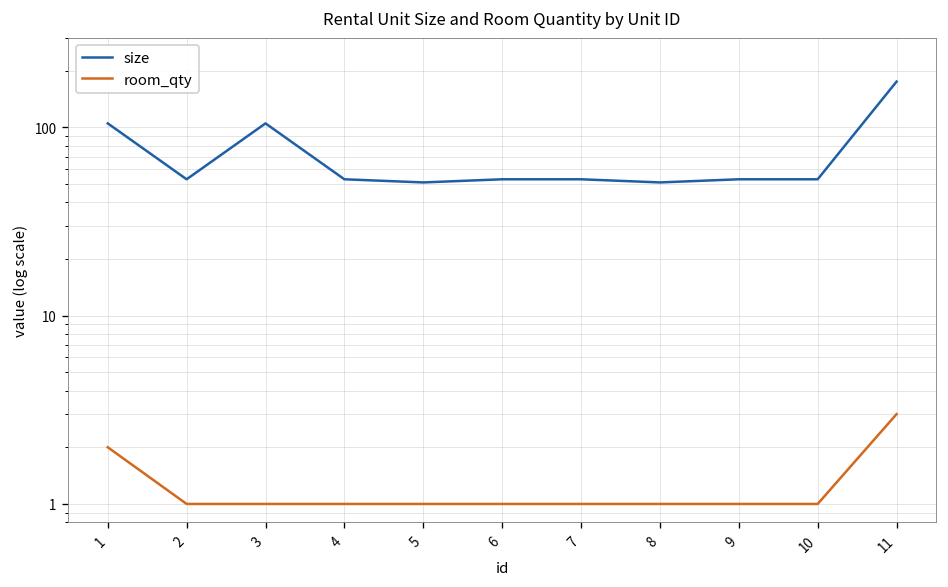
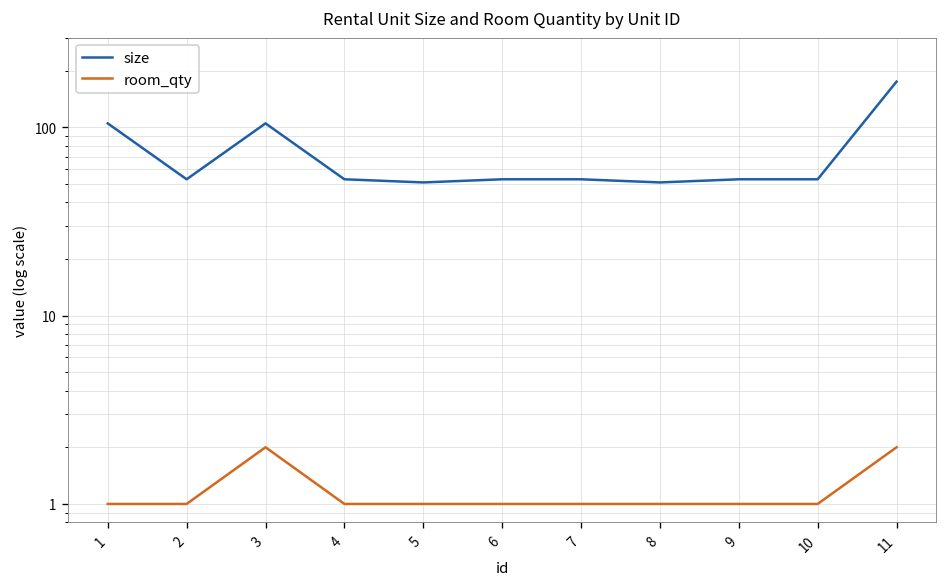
room_qty, 1: 2 -> 1
room_qty, 3: 1 -> 2
room_qty, 11: 3 -> 2
